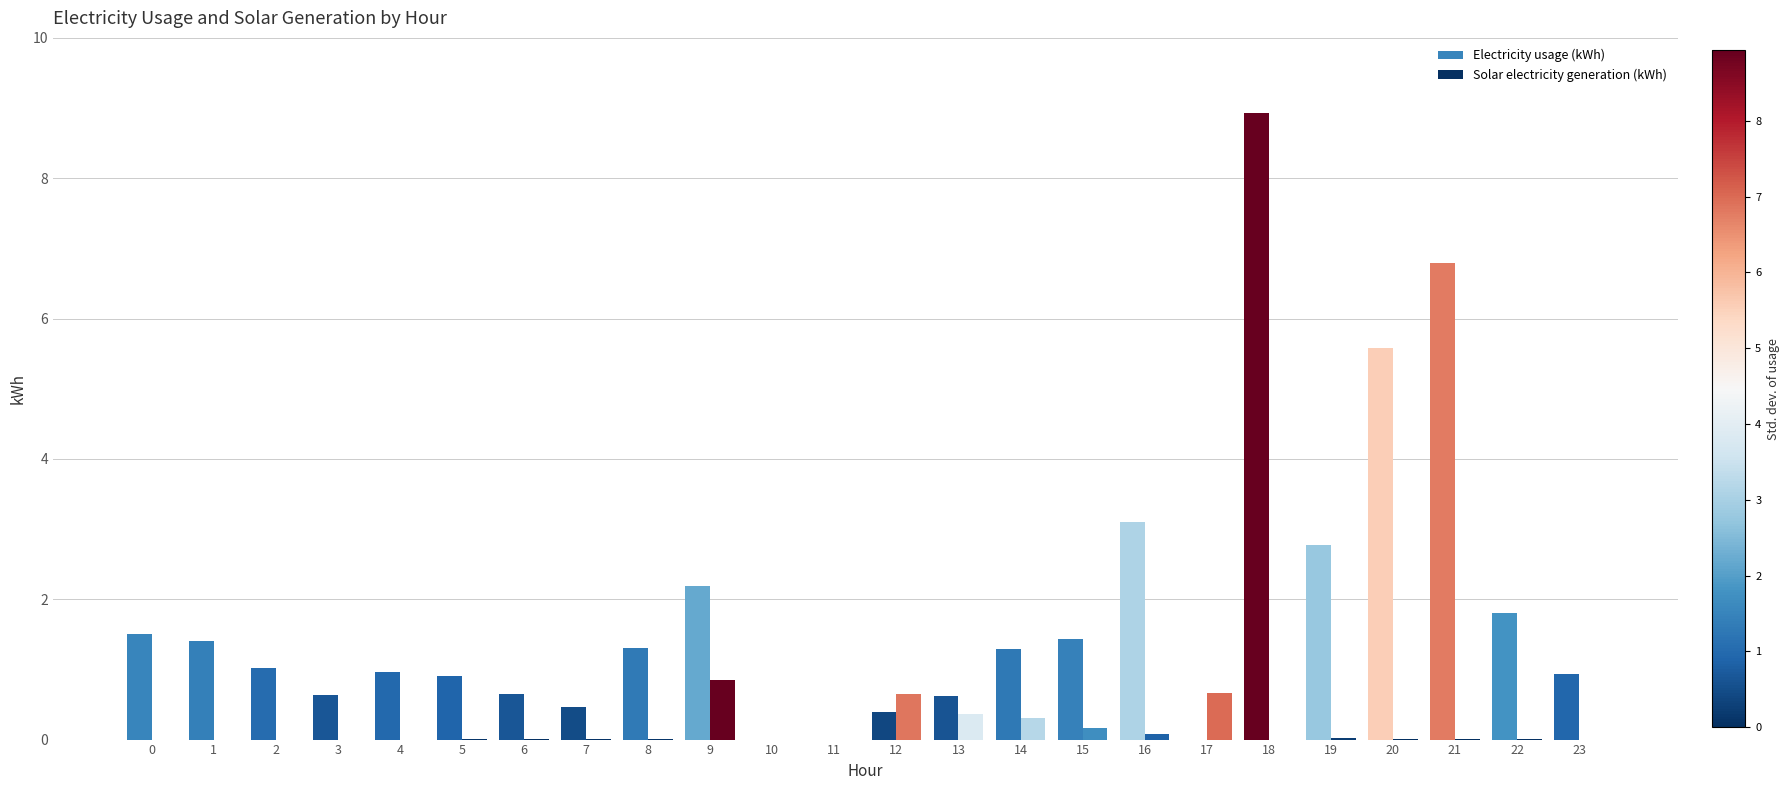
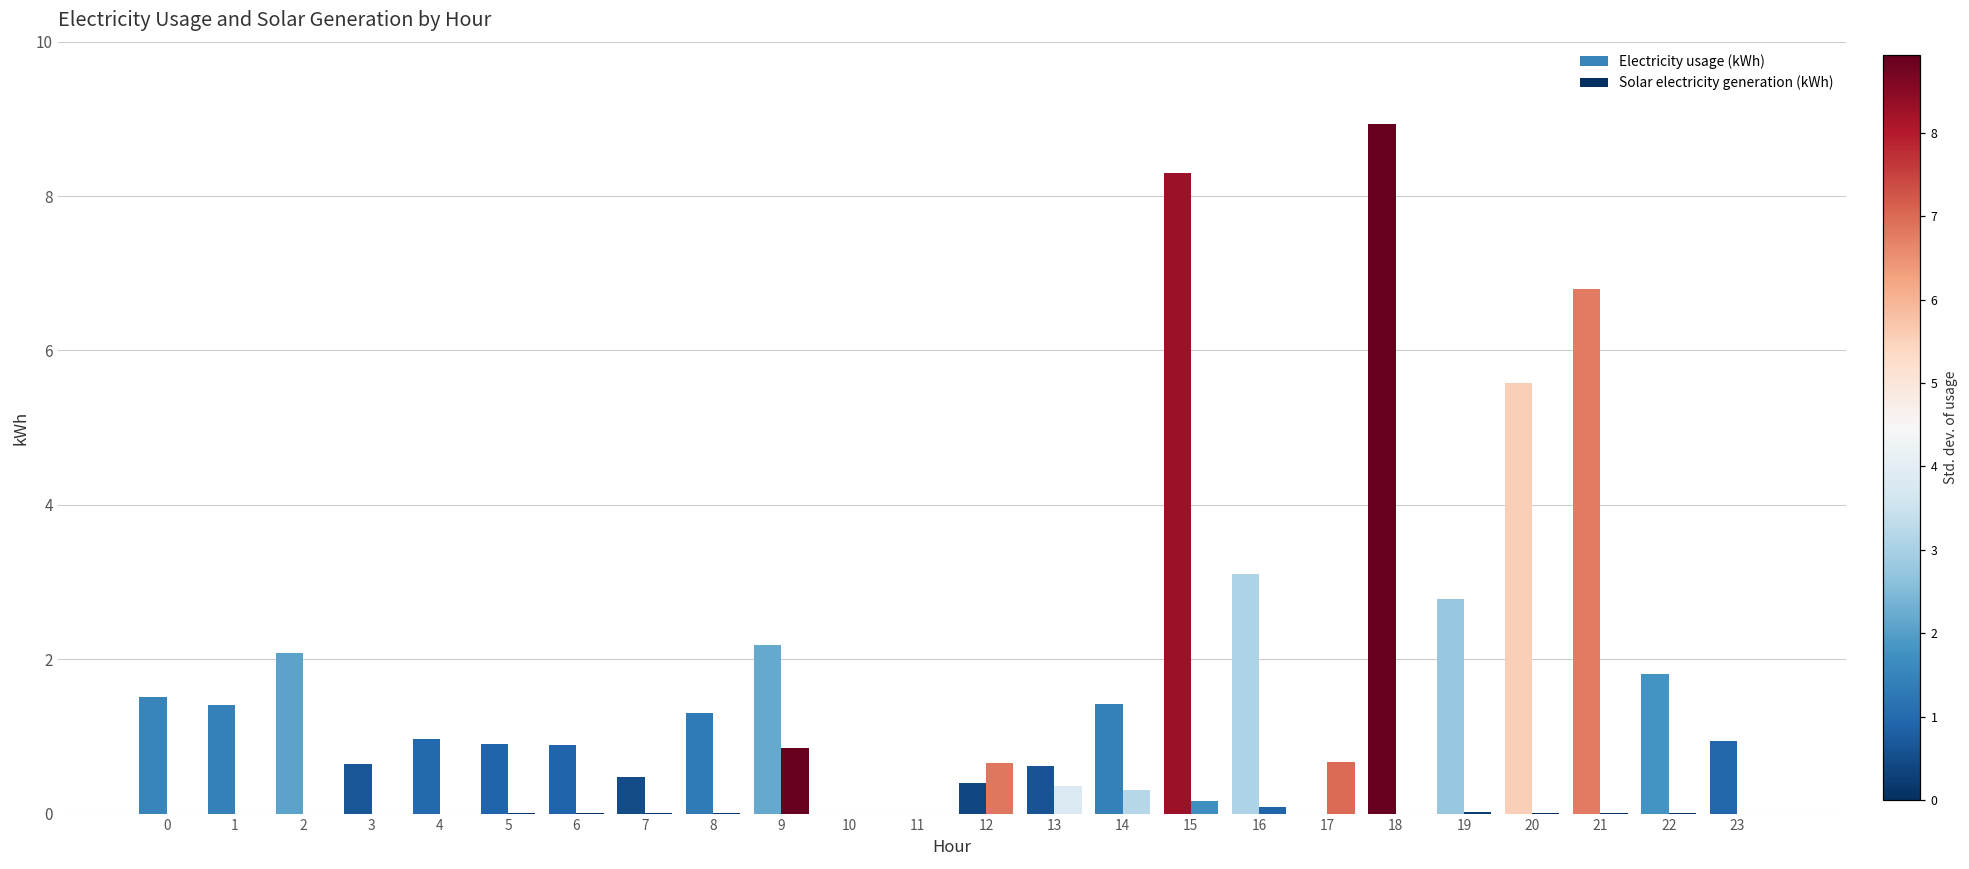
Electricity usage (kWh), 2: 1.0 -> 2.1
Electricity usage (kWh), 6: 0.7 -> 0.9
Electricity usage (kWh), 14: 1.3 -> 1.4
Electricity usage (kWh), 15: 1.4 -> 8.3
